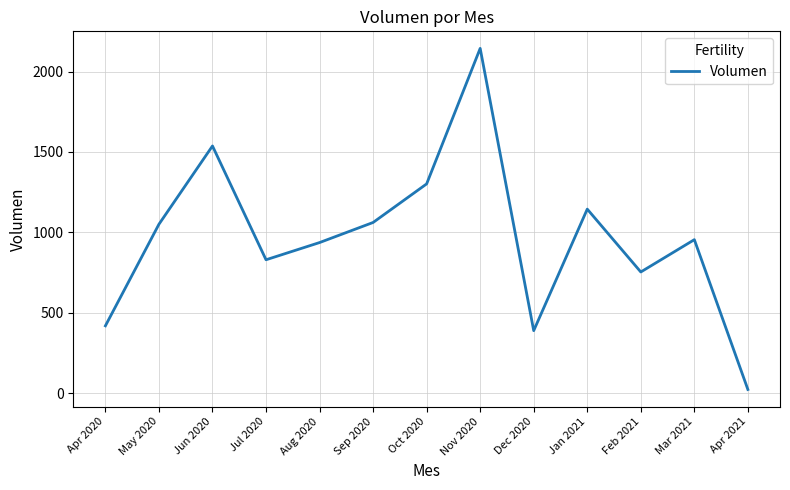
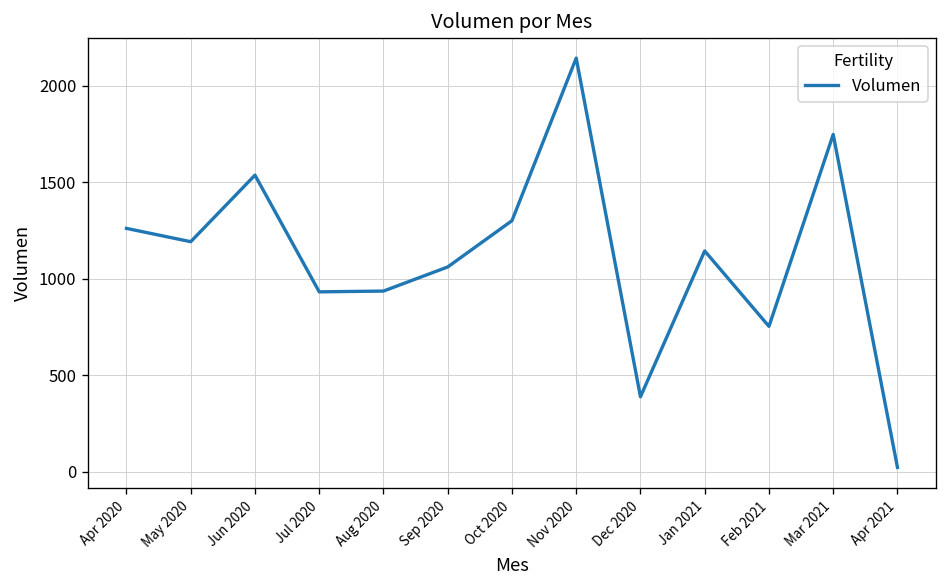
Apr 2020: 420 -> 1260
May 2020: 1050 -> 1190
Jul 2020: 830 -> 930
Mar 2021: 950 -> 1750
